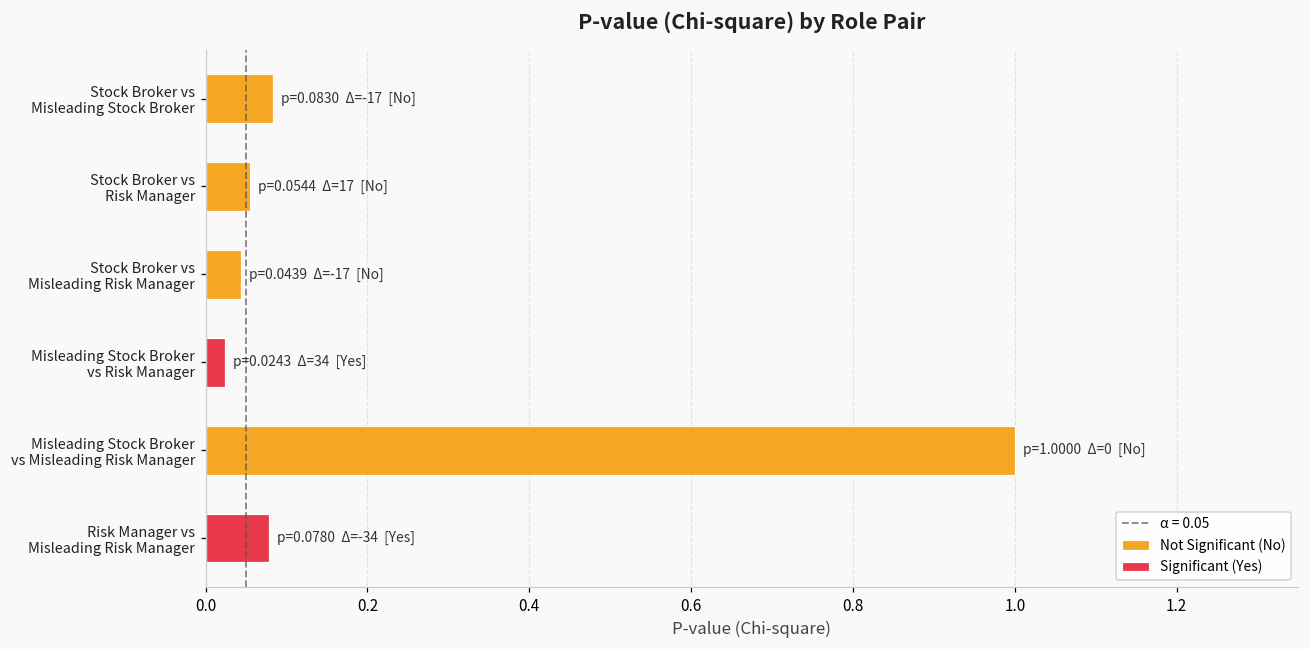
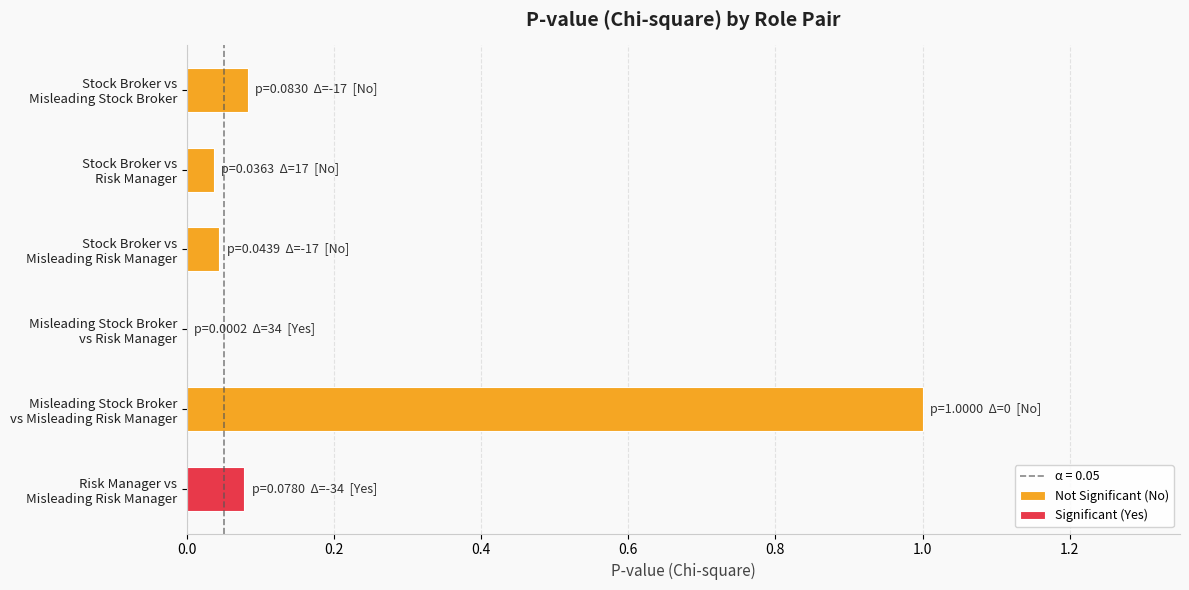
Stock Broker vs Risk Manager: 0.0544 -> 0.0363
Misleading Stock Broker vs Risk Manager: 0.0243 -> 0.0002
